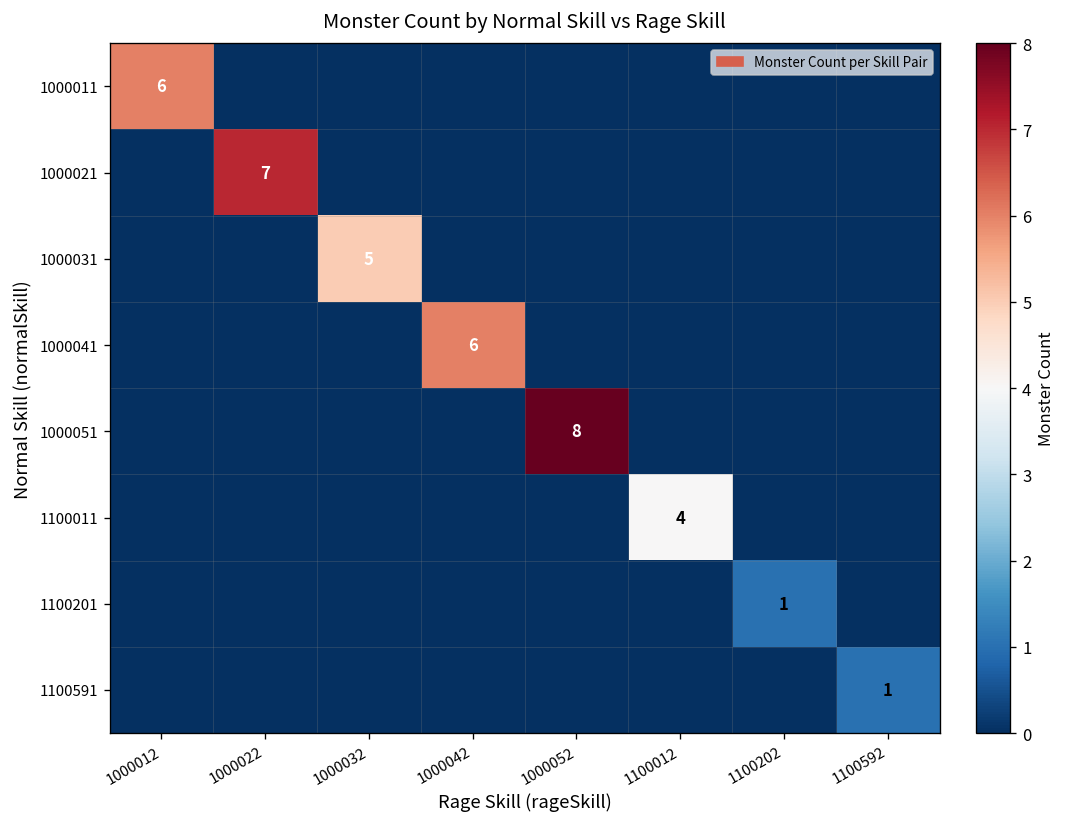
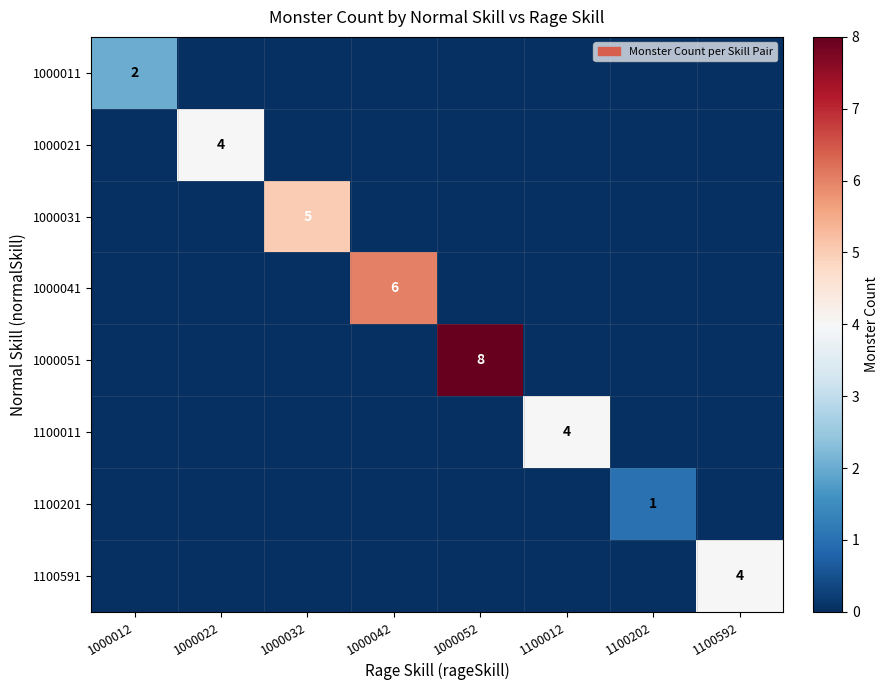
1000011, 1000012: 6 -> 2
1000021, 1000022: 7 -> 4
1100591, 1100592: 1 -> 4
